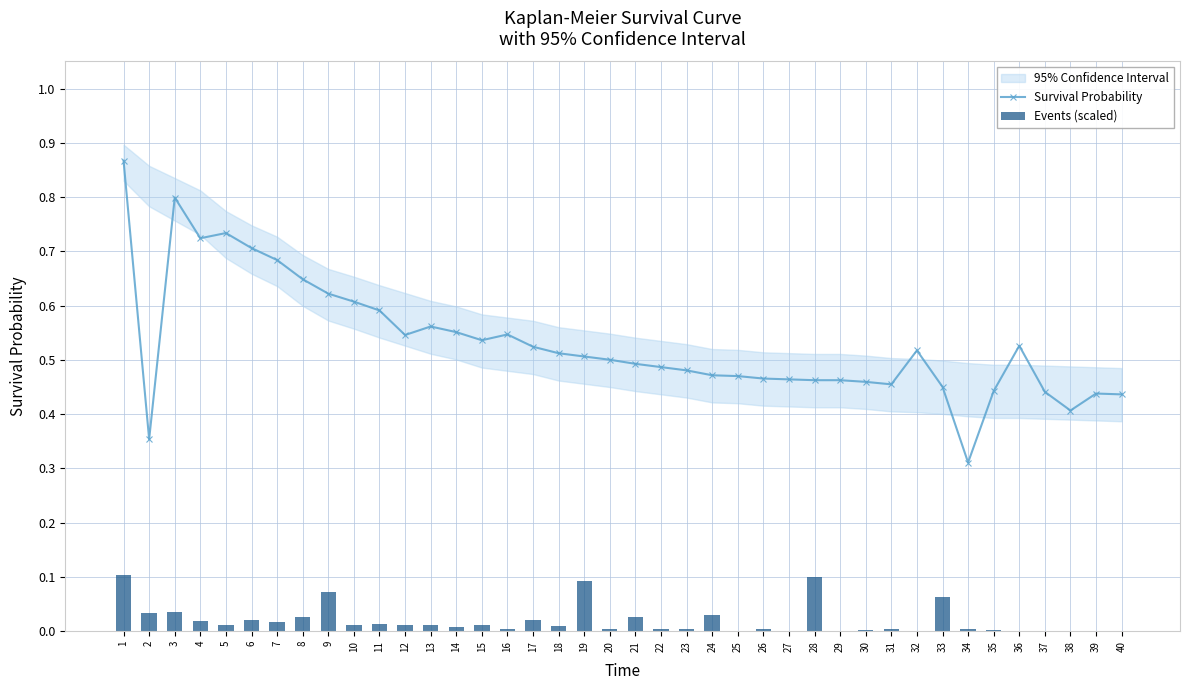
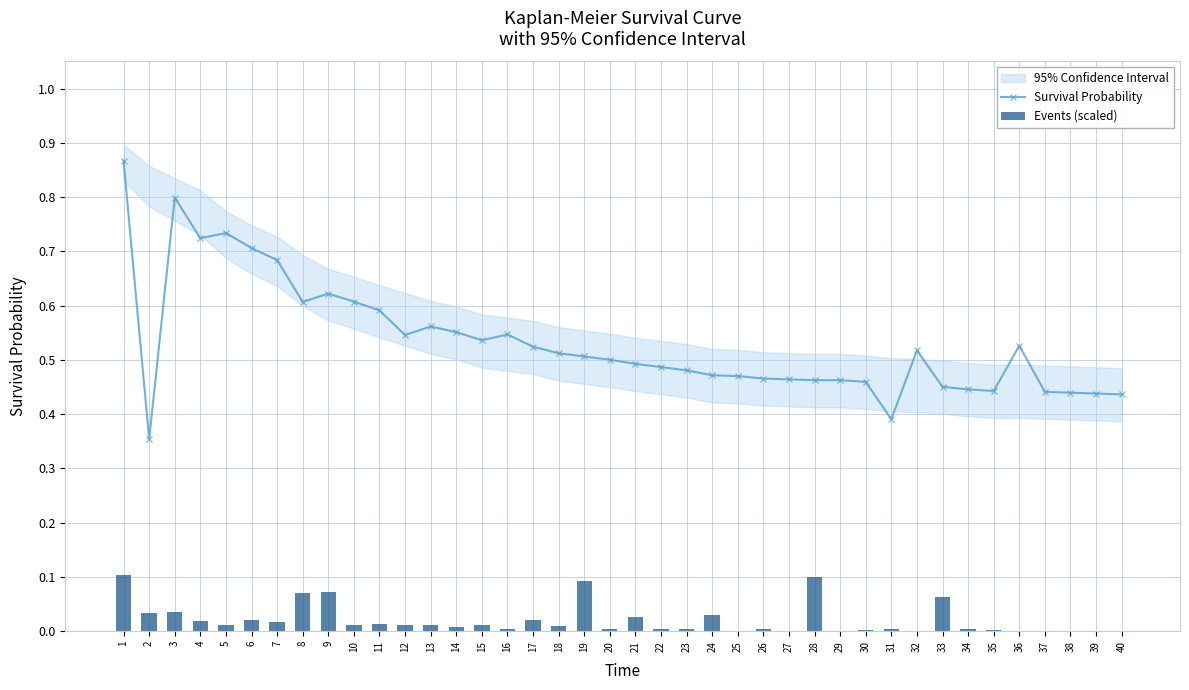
Survival Probability, 8: 0.65 -> 0.61
Events (scaled), 8: 0.03 -> 0.07
Survival Probability, 31: 0.45 -> 0.39
Survival Probability, 34: 0.31 -> 0.45
Survival Probability, 38: 0.41 -> 0.44
